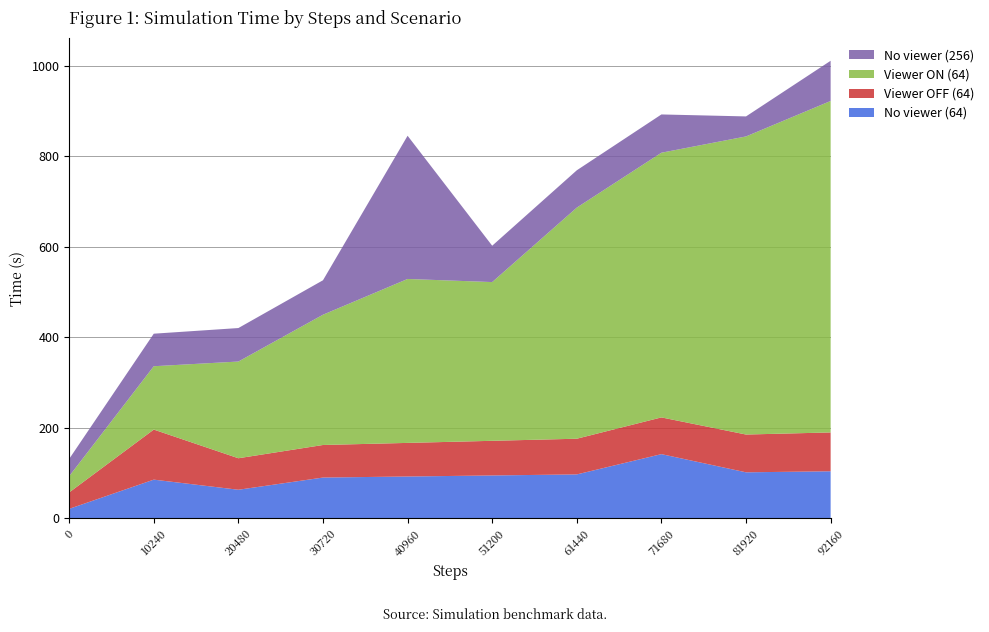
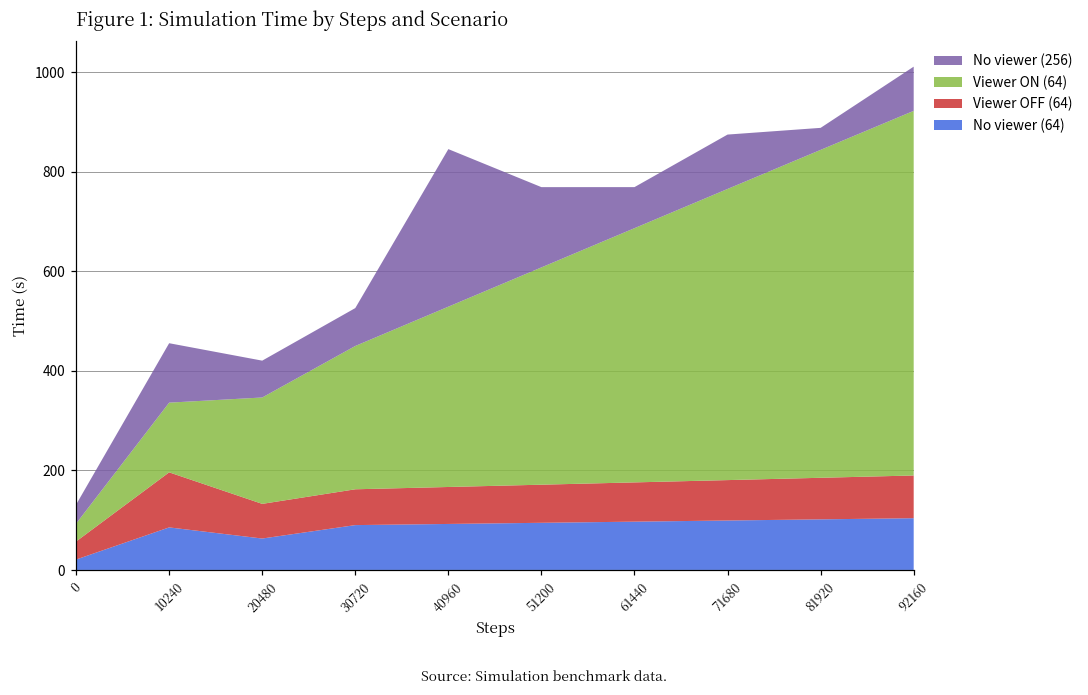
No viewer (256), 10240: 70 -> 120
Viewer ON (64), 51200: 350 -> 440
No viewer (256), 51200: 80 -> 160
No viewer (64), 71680: 140 -> 100
No viewer (256), 71680: 80 -> 110
